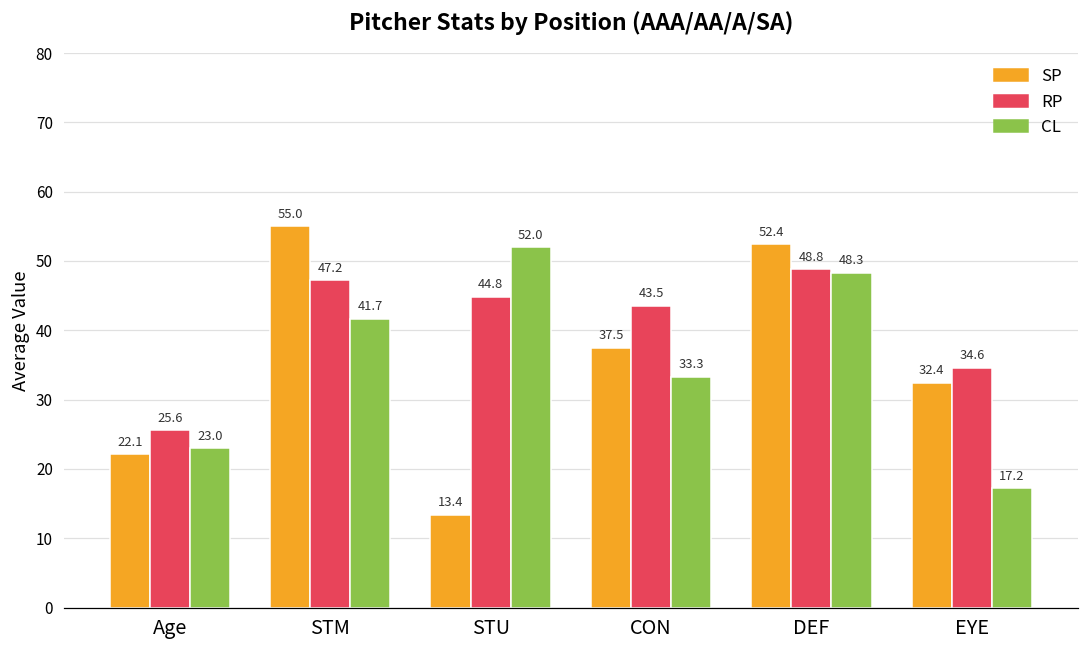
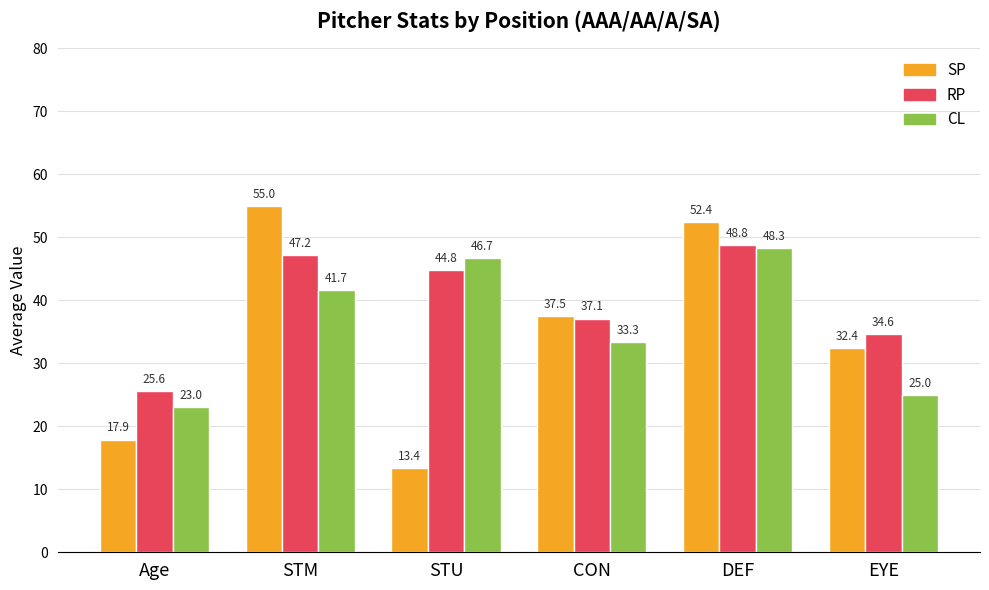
SP, Age: 22.1 -> 17.9
CL, STU: 52.0 -> 46.7
RP, CON: 43.5 -> 37.1
CL, EYE: 17.2 -> 25.0
